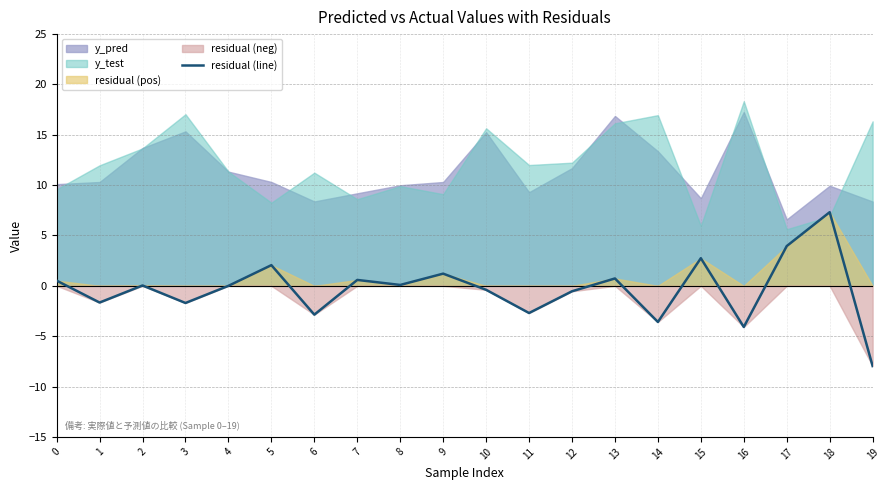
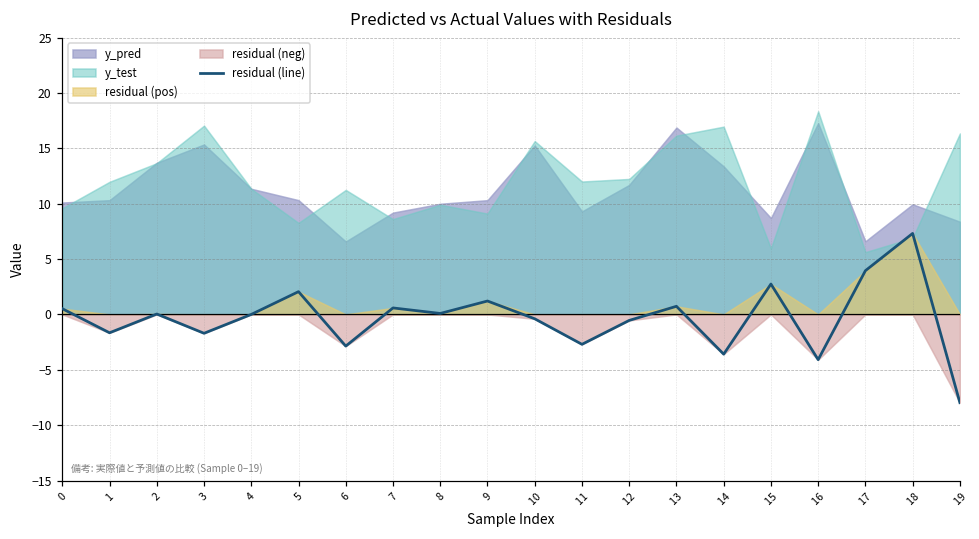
y_pred, 6: 8.4 -> 6.6
